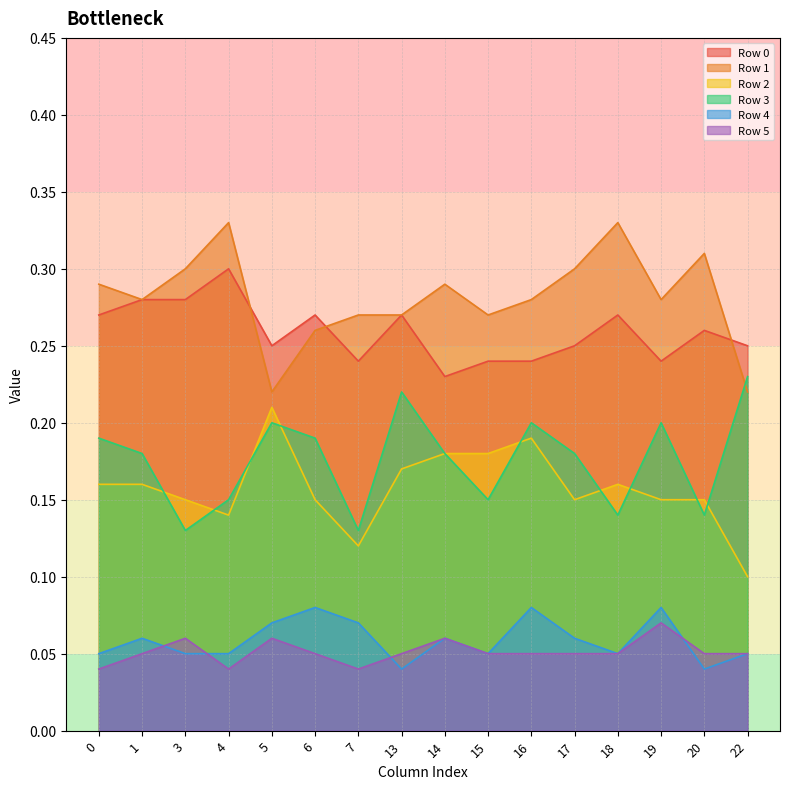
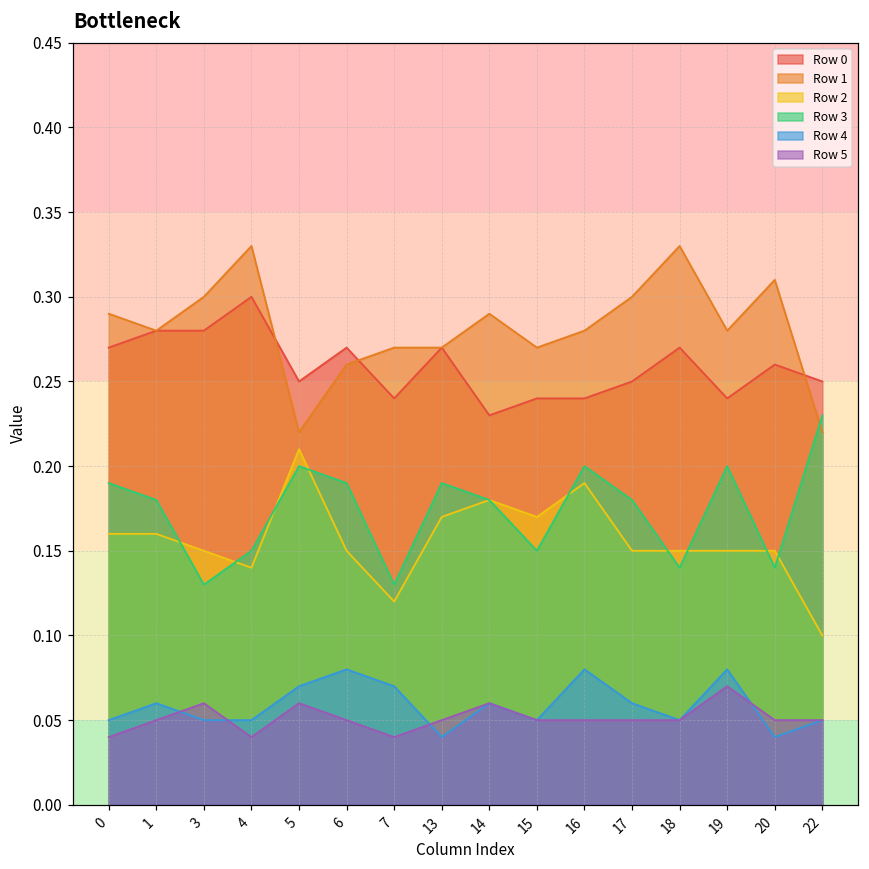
Row 3, 13: 0.22 -> 0.19
Row 2, 15: 0.18 -> 0.17
Row 2, 18: 0.16 -> 0.15
